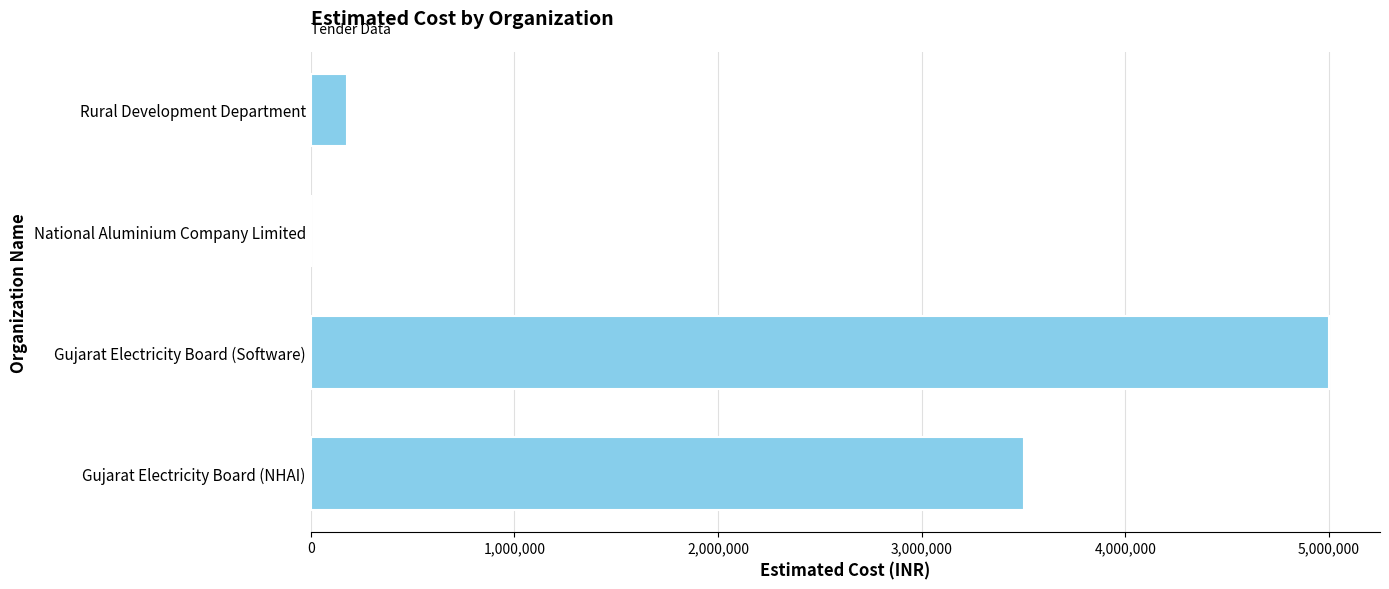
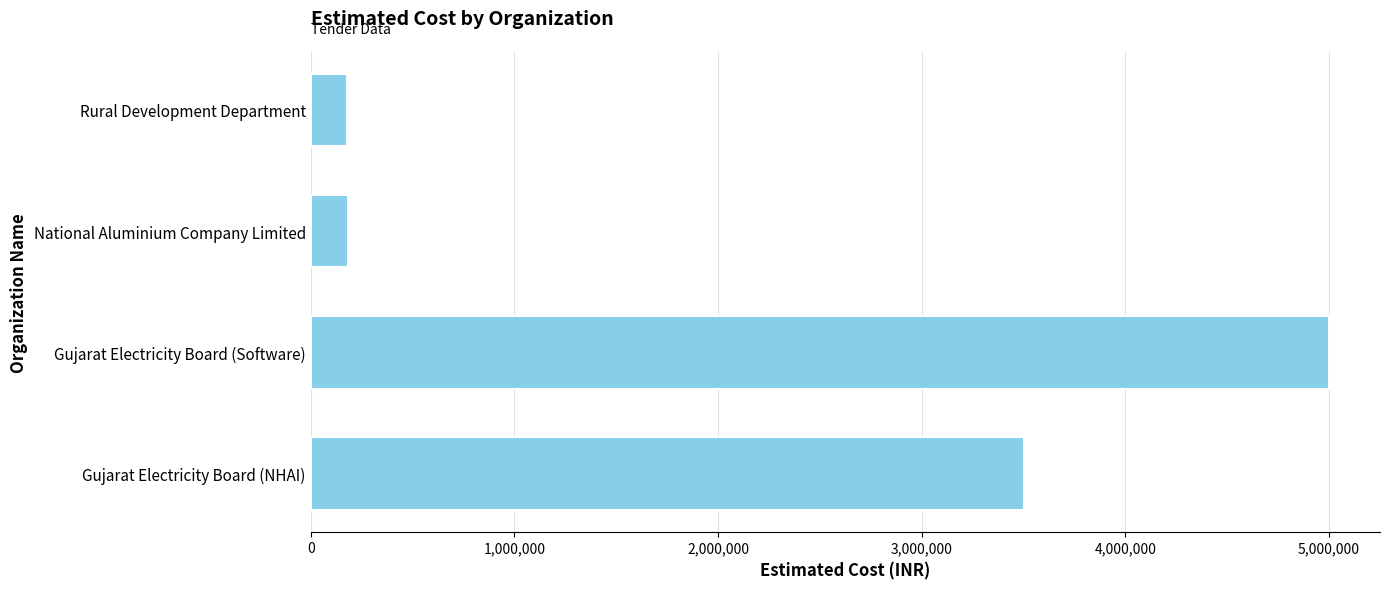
National Aluminium Company Limited: 0 -> 180,000
